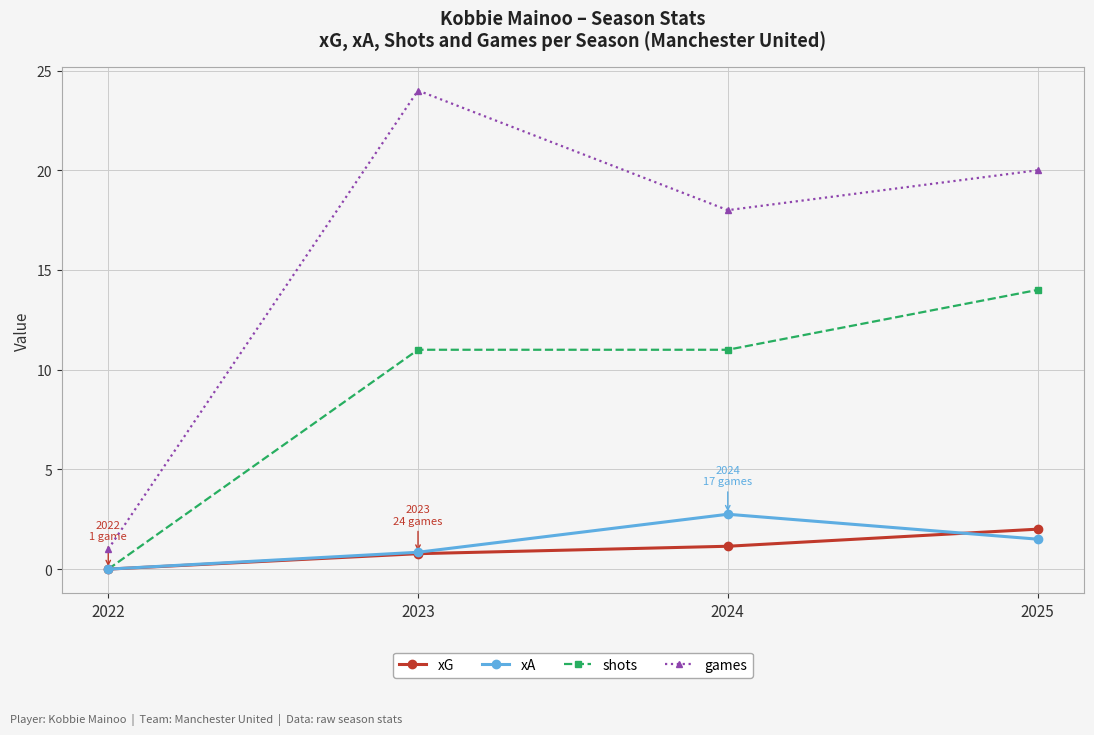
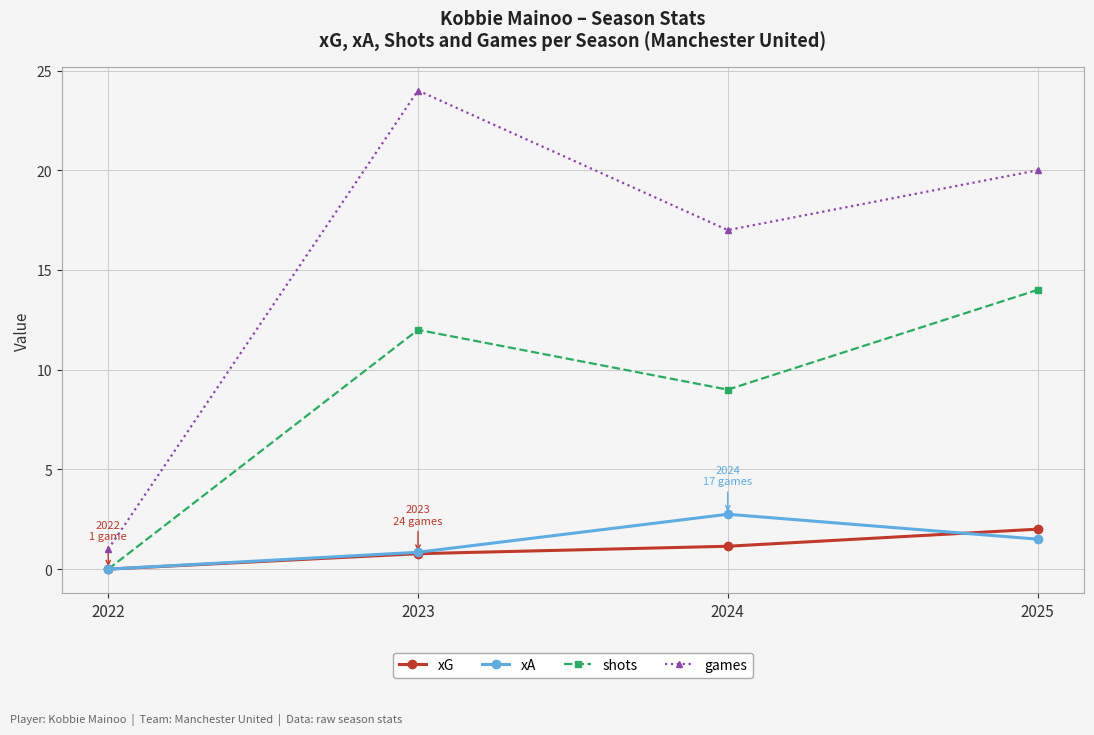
shots, 2023: 11 -> 12
shots, 2024: 11 -> 9
games, 2024: 18 -> 17
